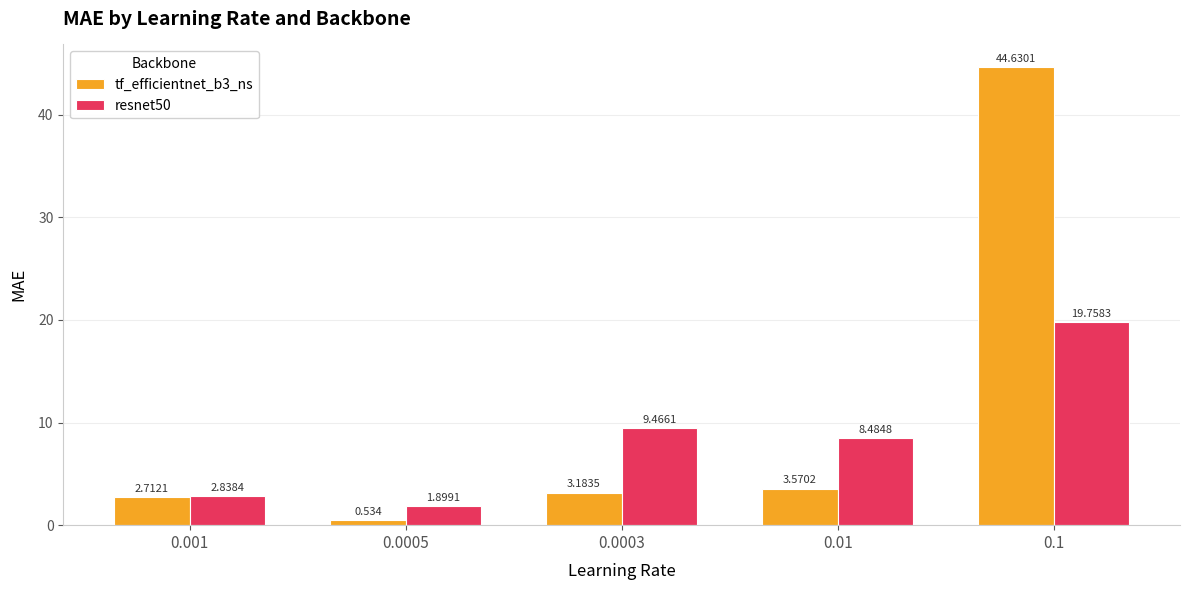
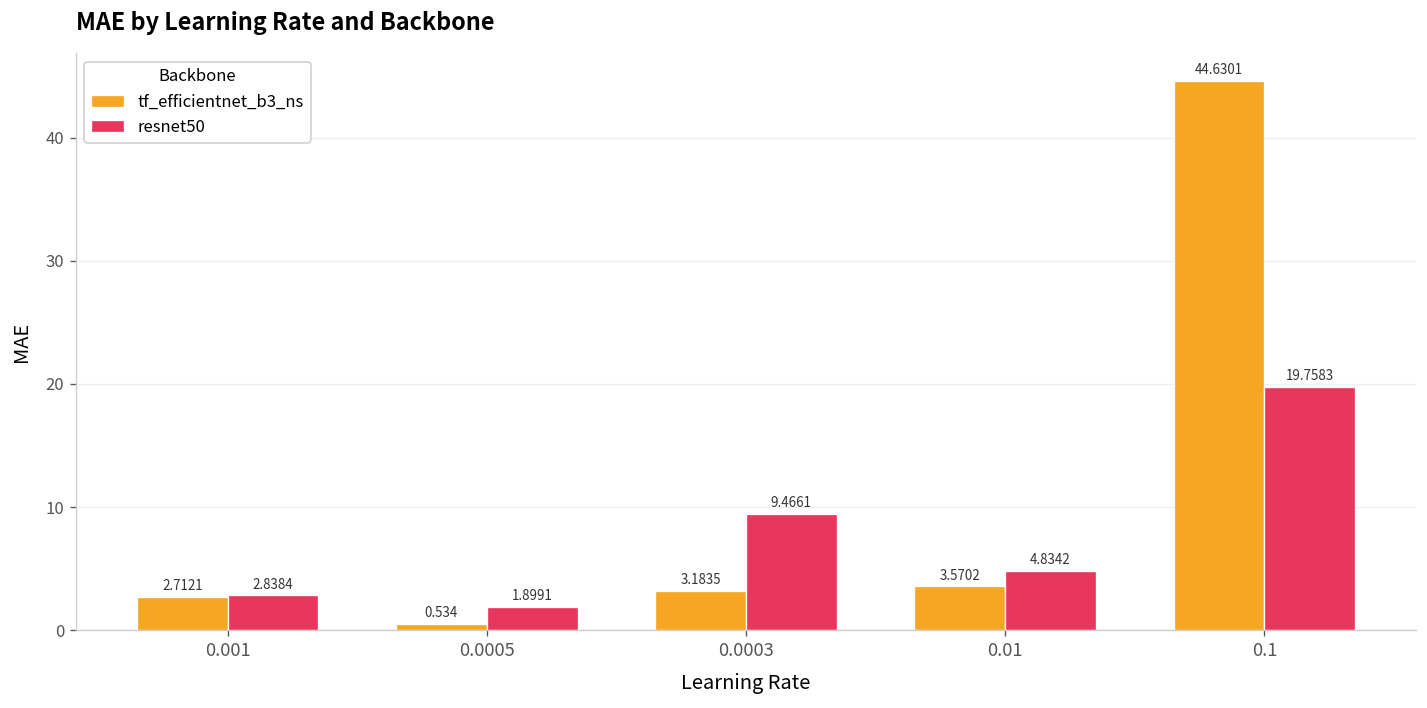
resnet50, 0.01: 8.4848 -> 4.8342
